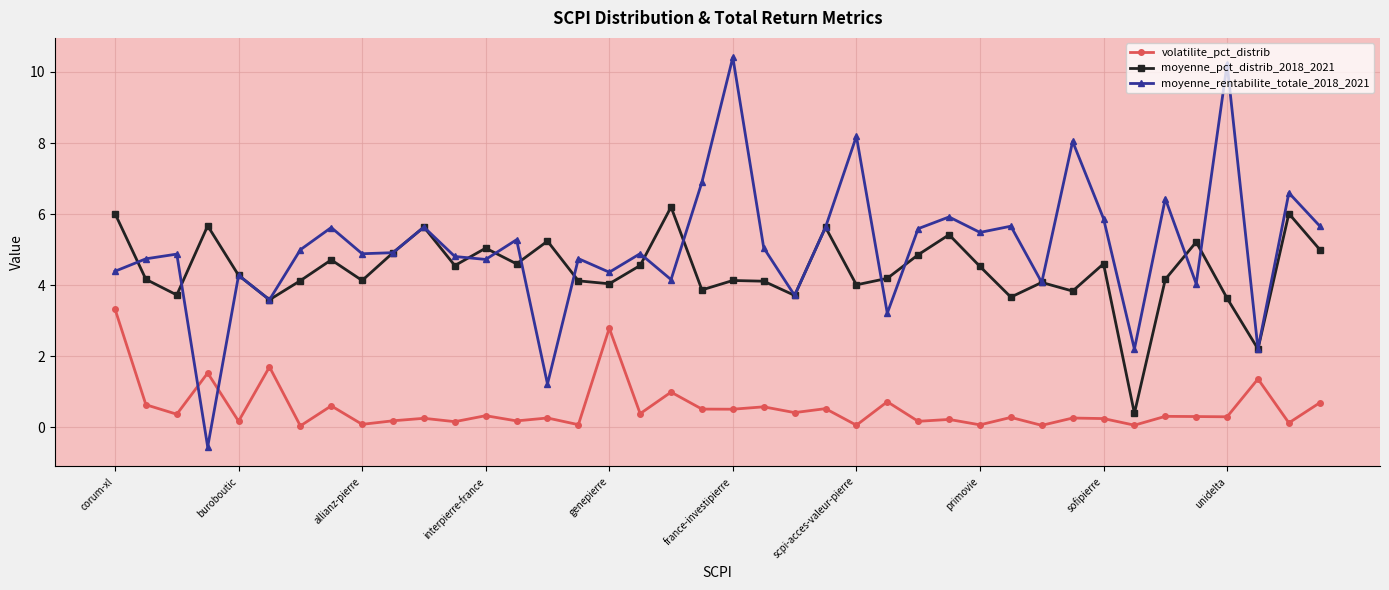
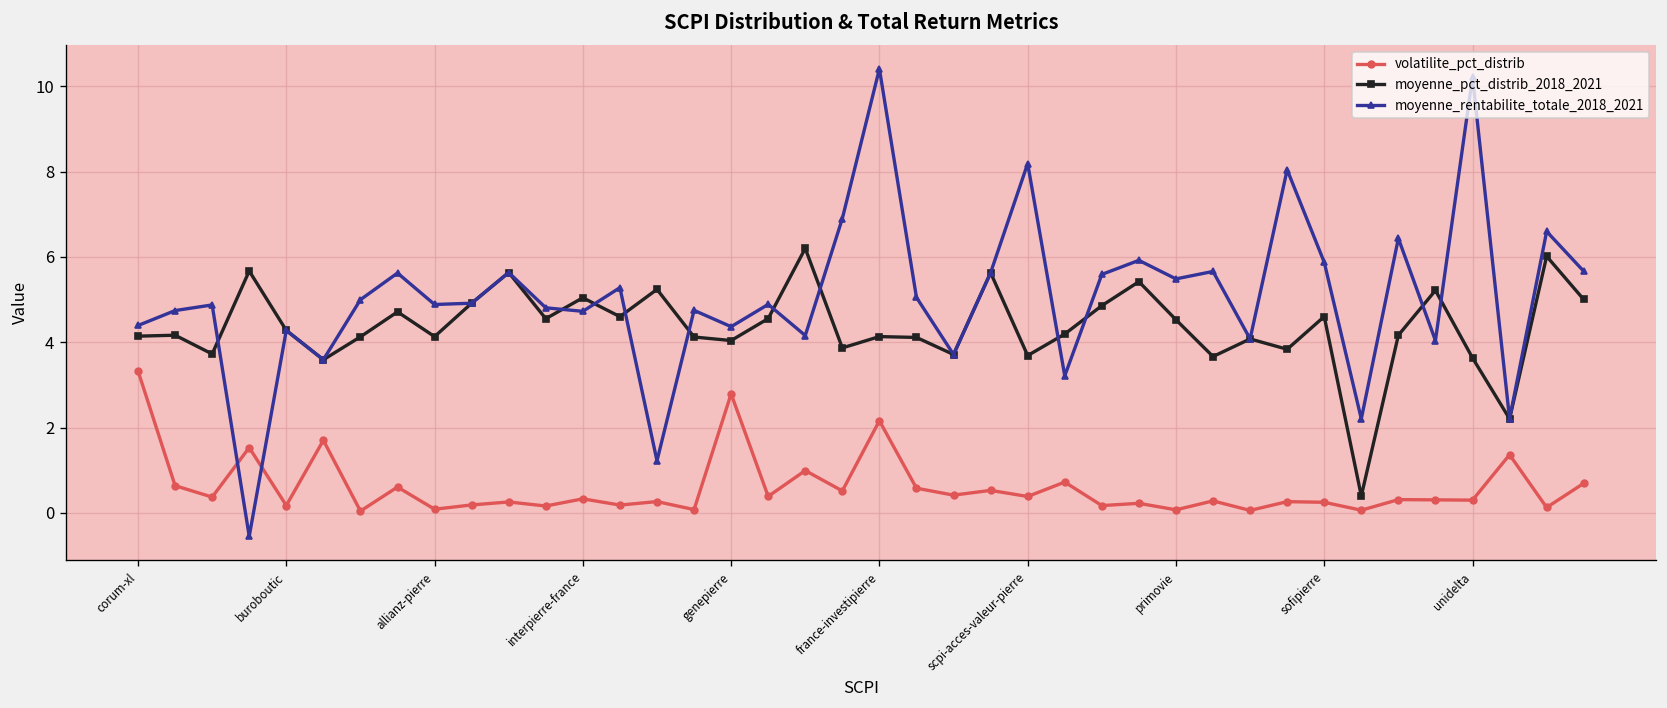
moyenne_pct_distrib_2018_2021, corum-xl: 6.0 -> 4.1
volatilite_pct_distrib, france-investipierre: 0.5 -> 2.2
volatilite_pct_distrib, scpi-acces-valeur-pierre: 0.1 -> 0.4
moyenne_pct_distrib_2018_2021, scpi-acces-valeur-pierre: 4.0 -> 3.7
